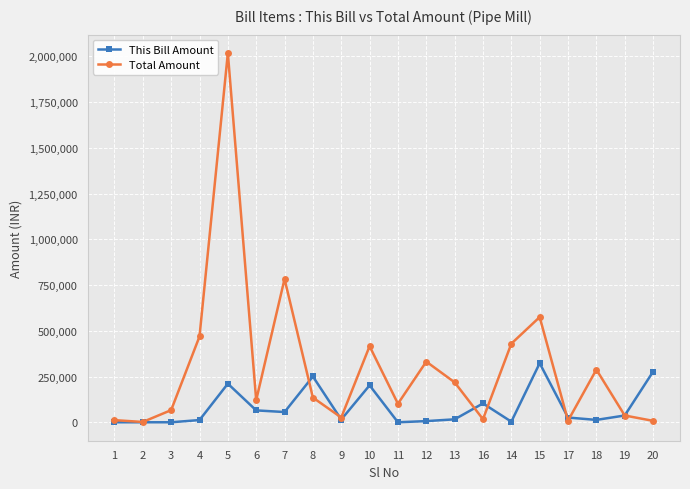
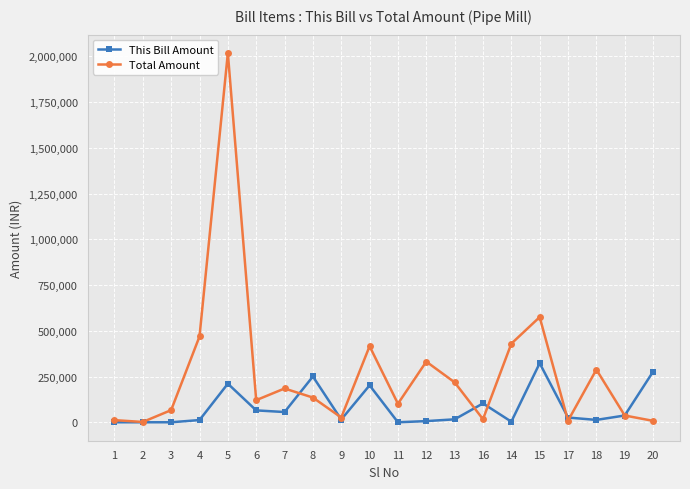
Total Amount, 7: 780,000 -> 180,000
